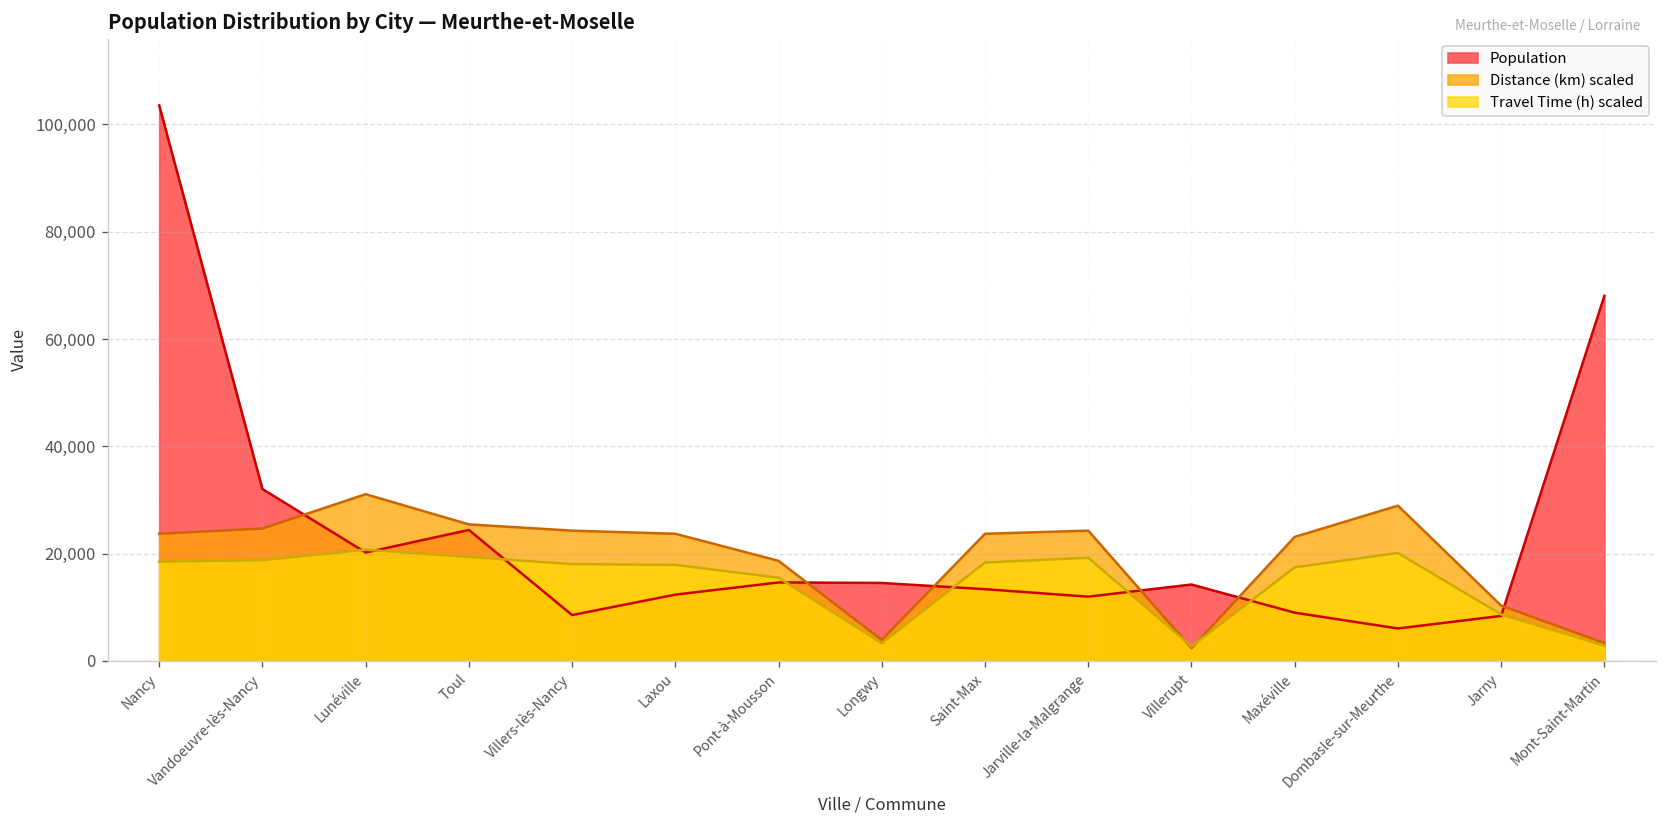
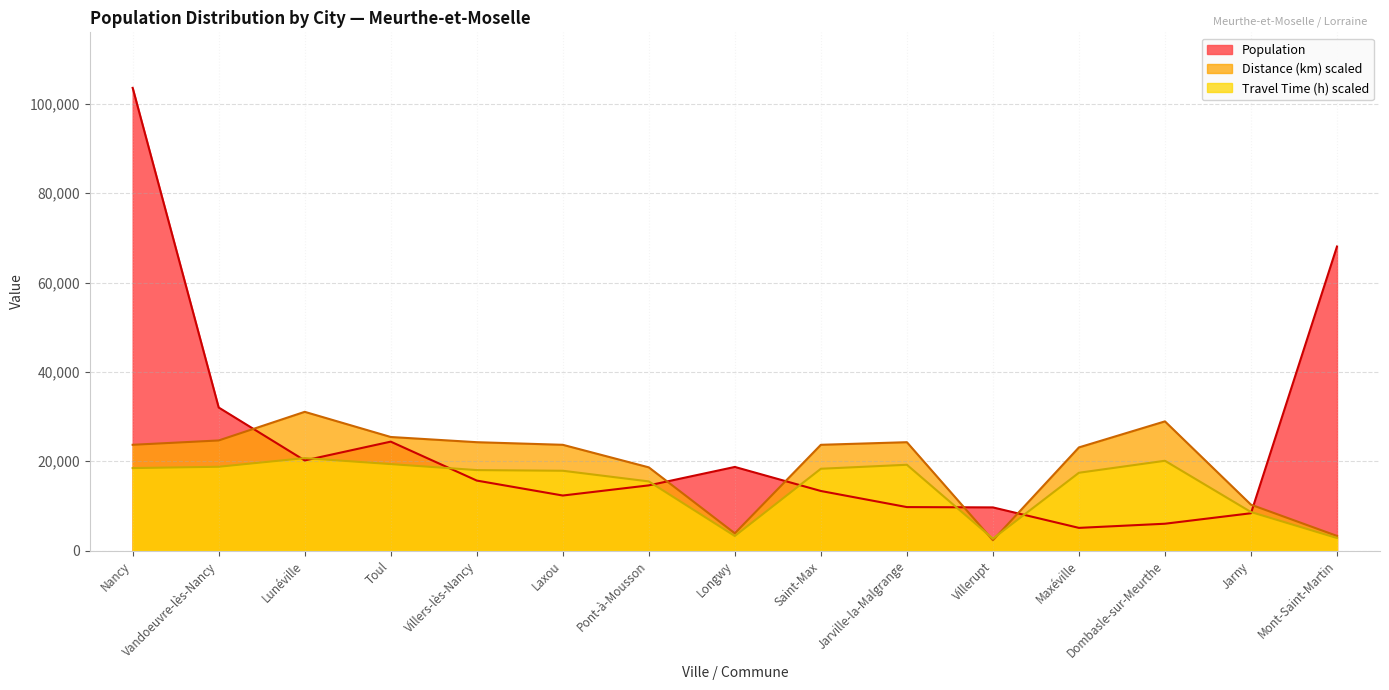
Population, Villers-lès-Nancy: 9,000 -> 16,000
Population, Longwy: 15,000 -> 19,000
Population, Jarville-la-Malgrange: 12,000 -> 10,000
Population, Villerupt: 14,000 -> 10,000
Population, Maxéville: 9,000 -> 5,000
